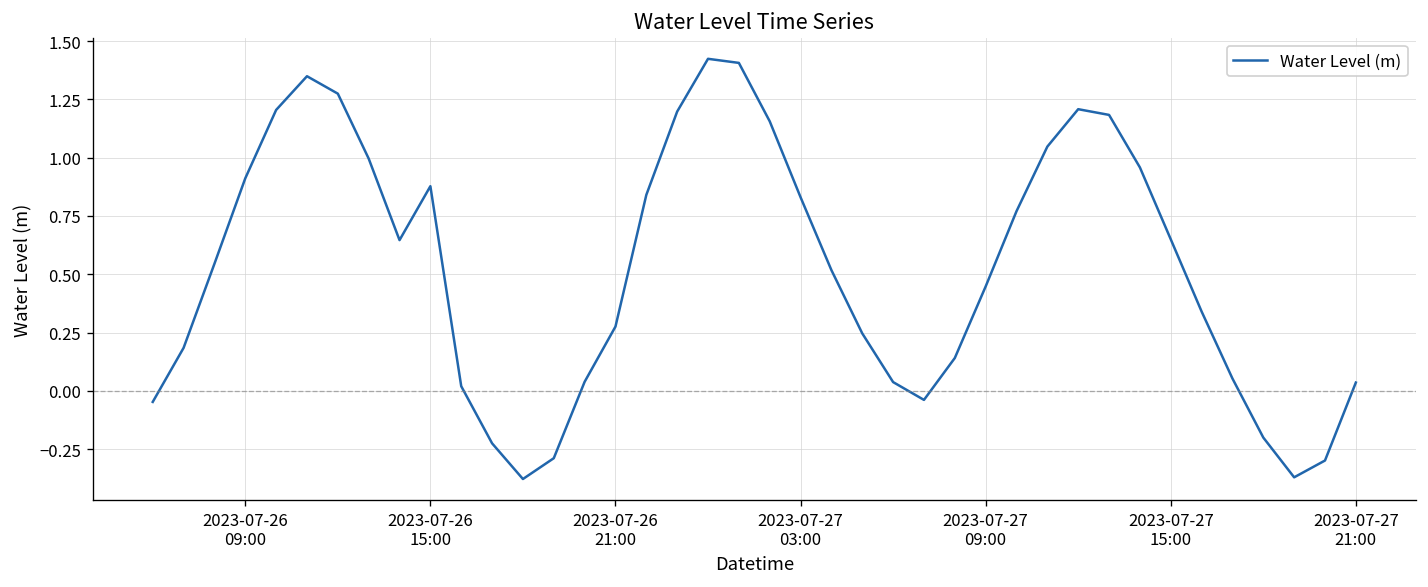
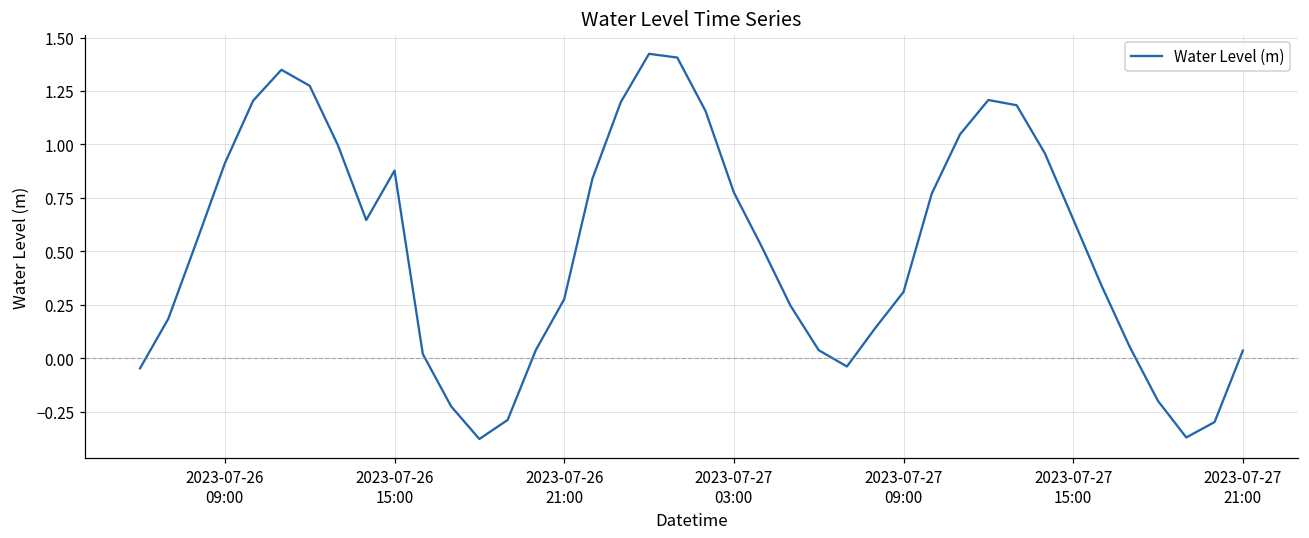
2023-07-27 03:00: 0.83 -> 0.78
2023-07-27 09:00: 0.45 -> 0.31
